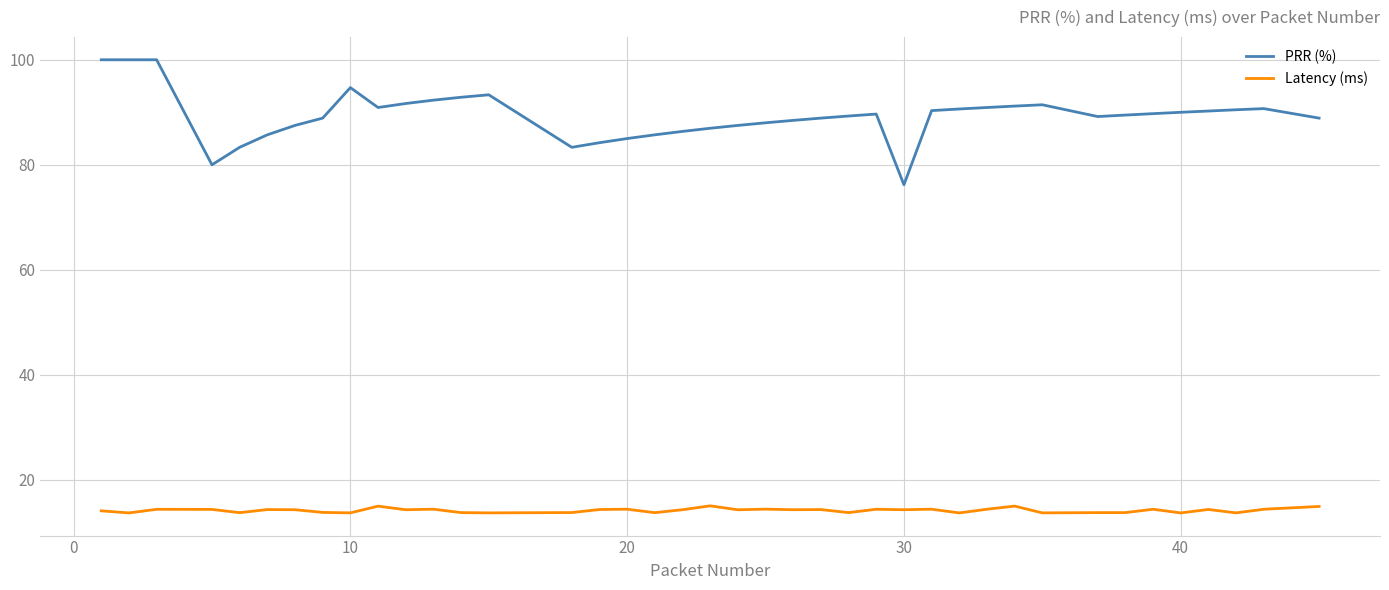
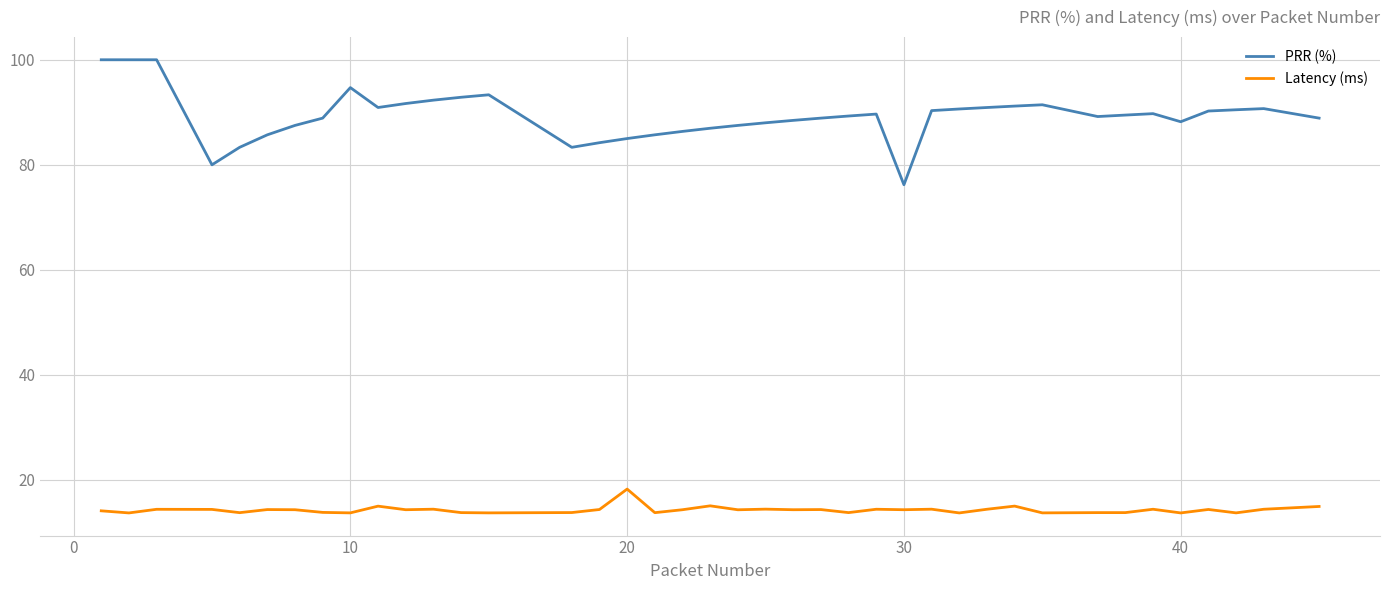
Latency (ms), 20: 14 -> 18
PRR (%), 40: 90 -> 88
